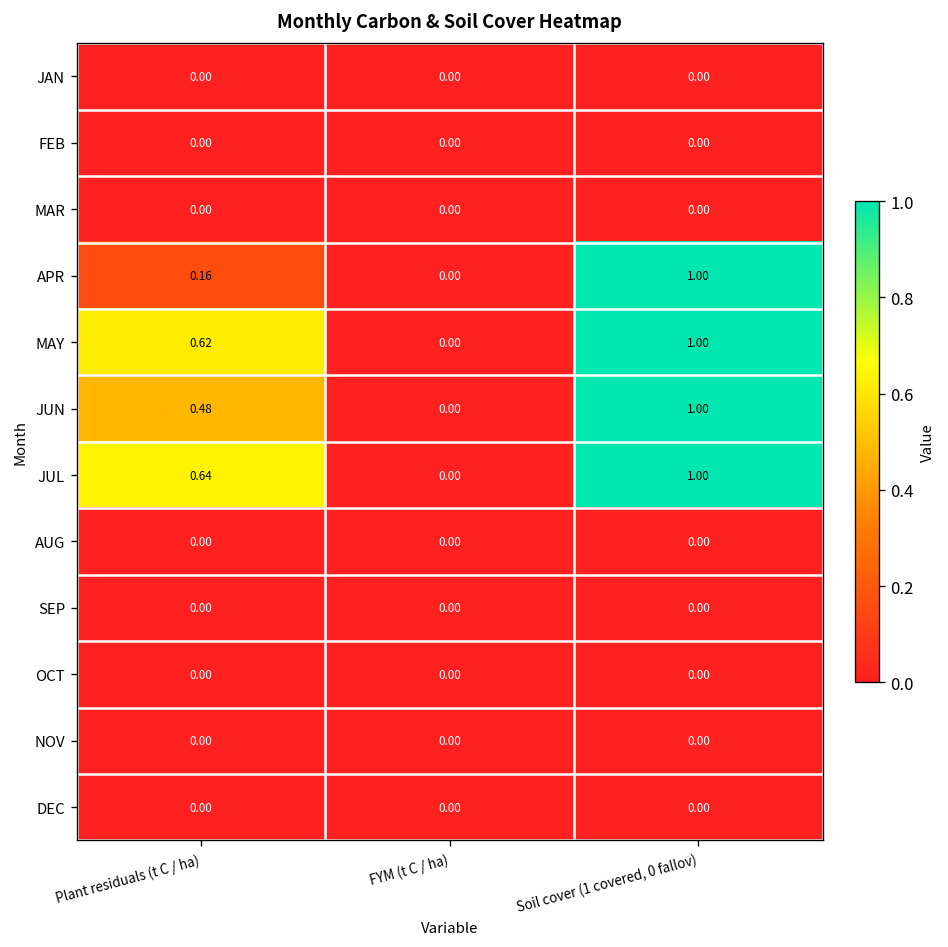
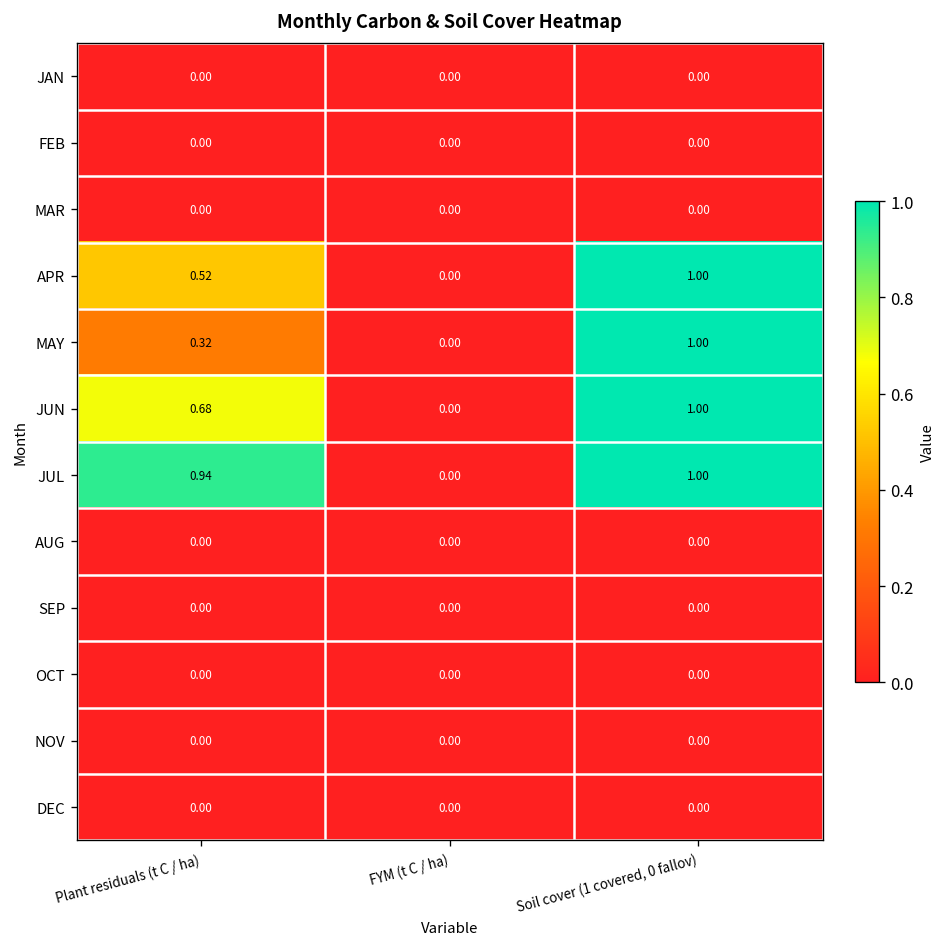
APR, Plant residuals (t C / ha): 0.16 -> 0.52
MAY, Plant residuals (t C / ha): 0.62 -> 0.32
JUN, Plant residuals (t C / ha): 0.48 -> 0.68
JUL, Plant residuals (t C / ha): 0.64 -> 0.94
